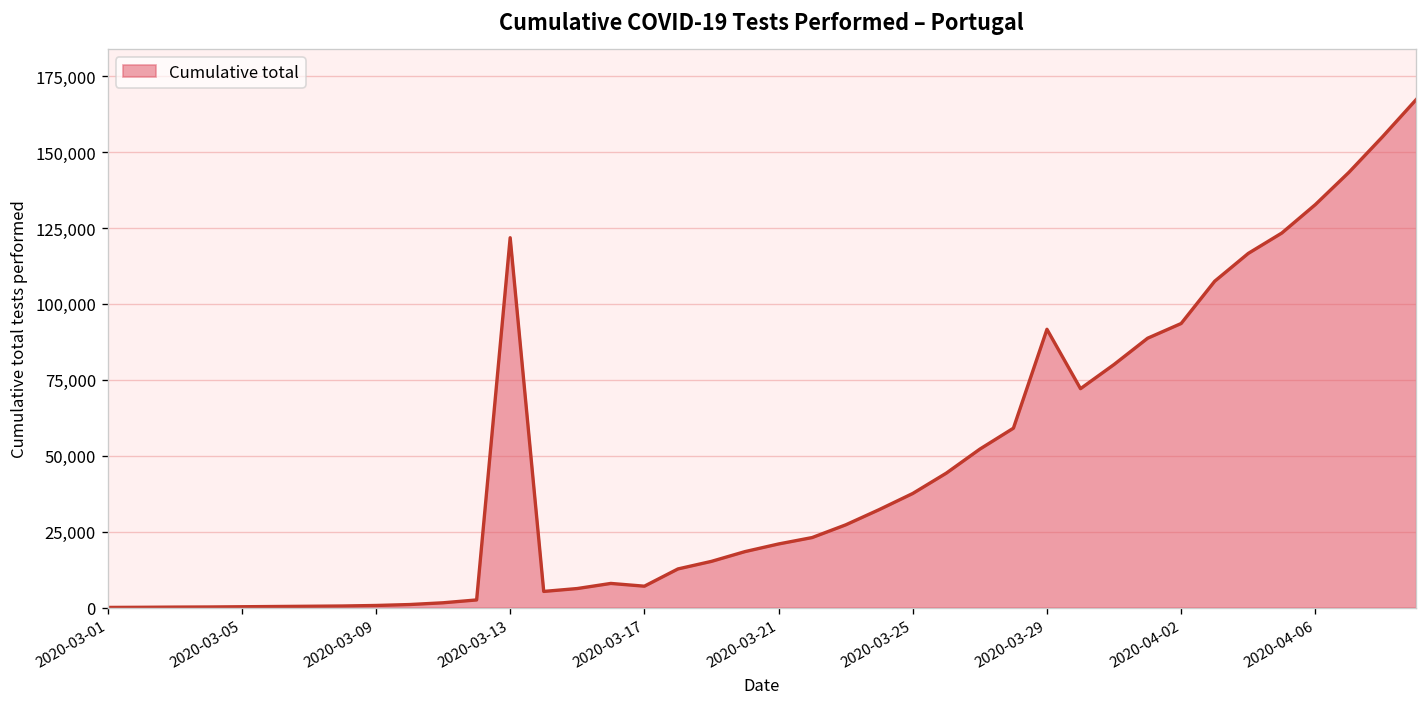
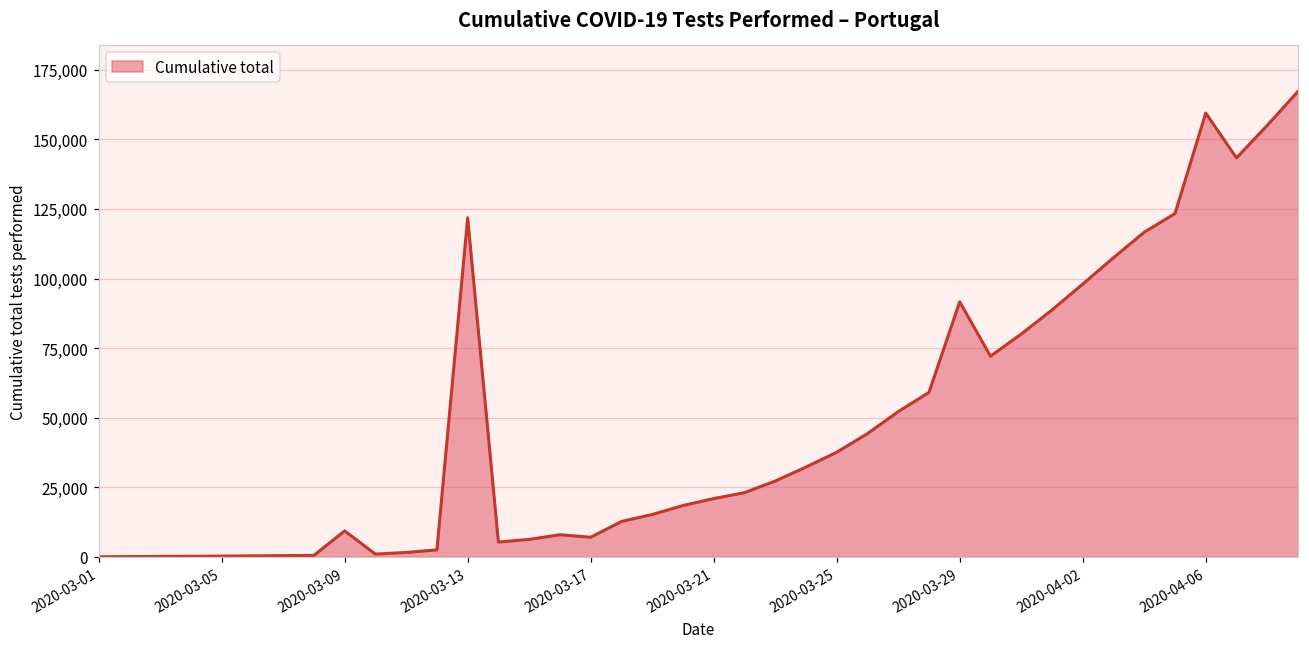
2020-03-09: 1,000 -> 9,000
2020-04-02: 94,000 -> 98,000
2020-04-06: 133,000 -> 159,000
